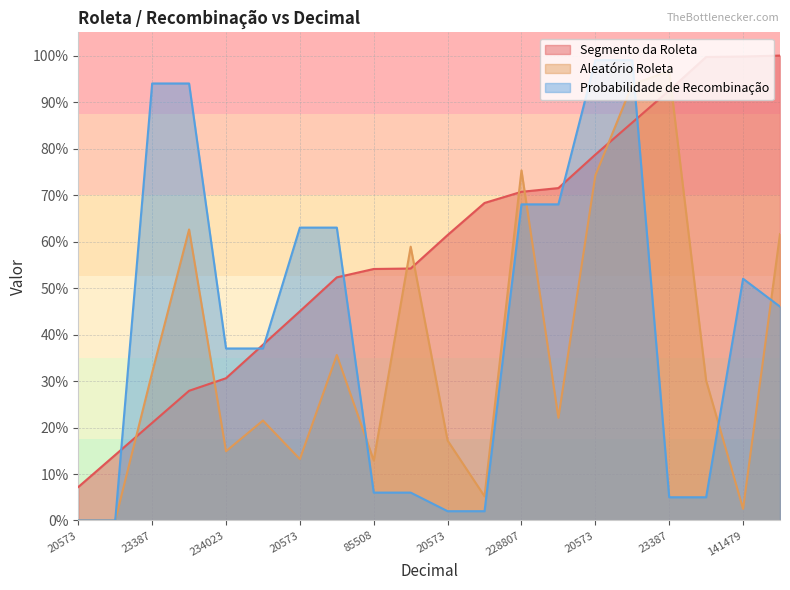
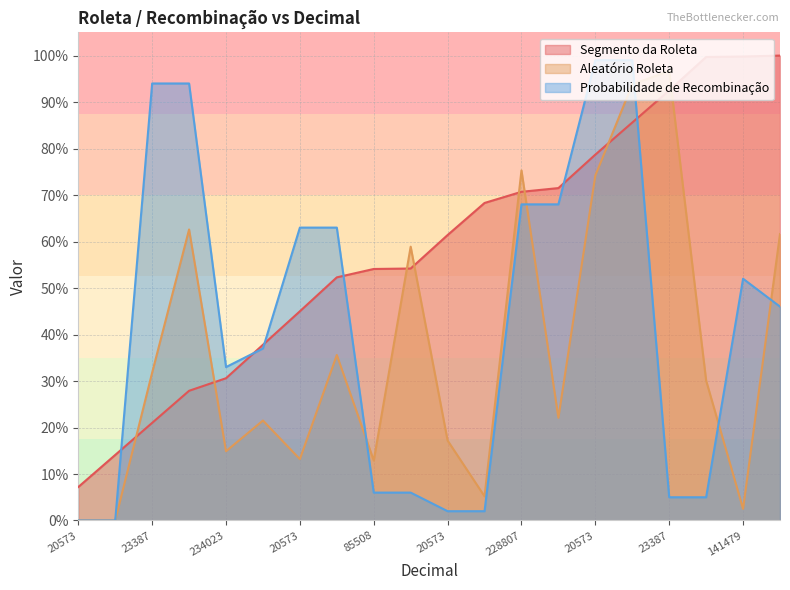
Probabilidade de Recombinação, 234023: 37% -> 33%
